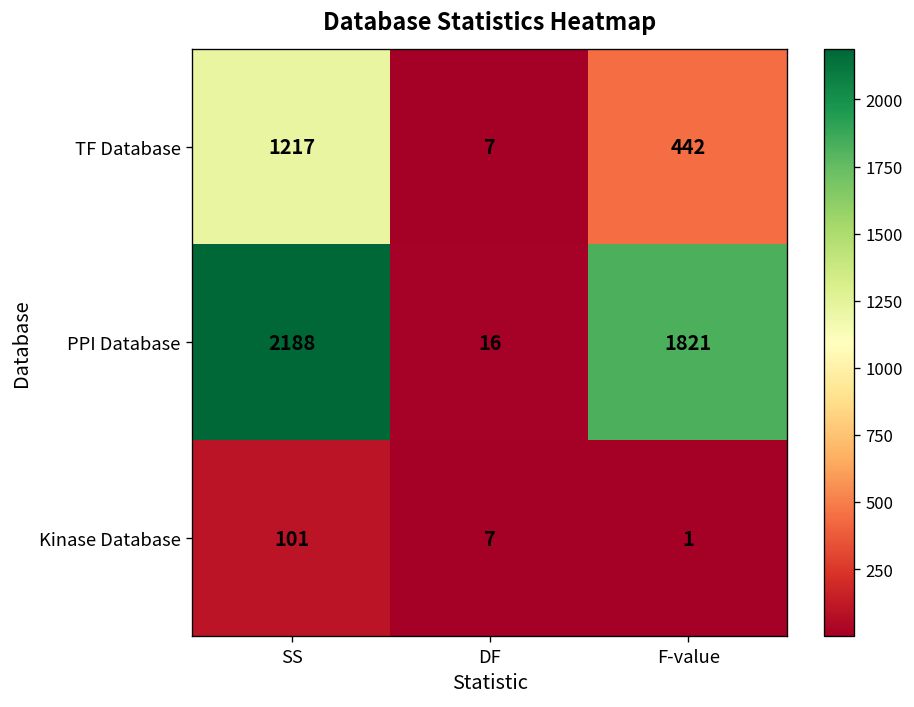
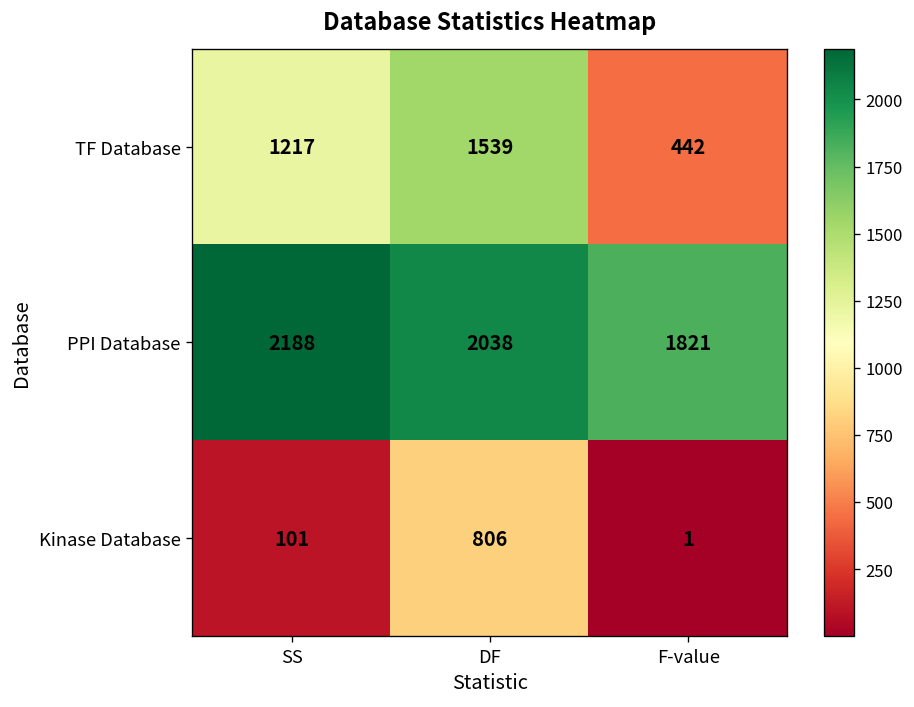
TF Database, DF: 7 -> 1539
PPI Database, DF: 16 -> 2038
Kinase Database, DF: 7 -> 806
